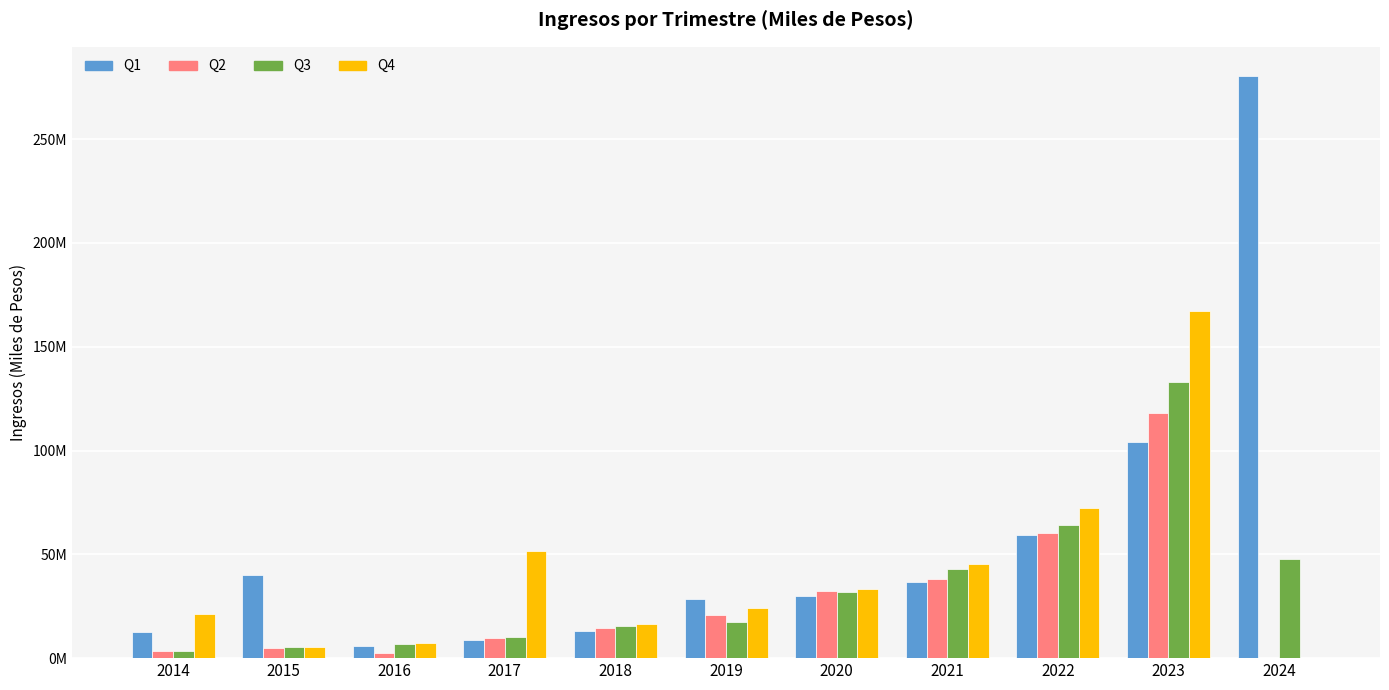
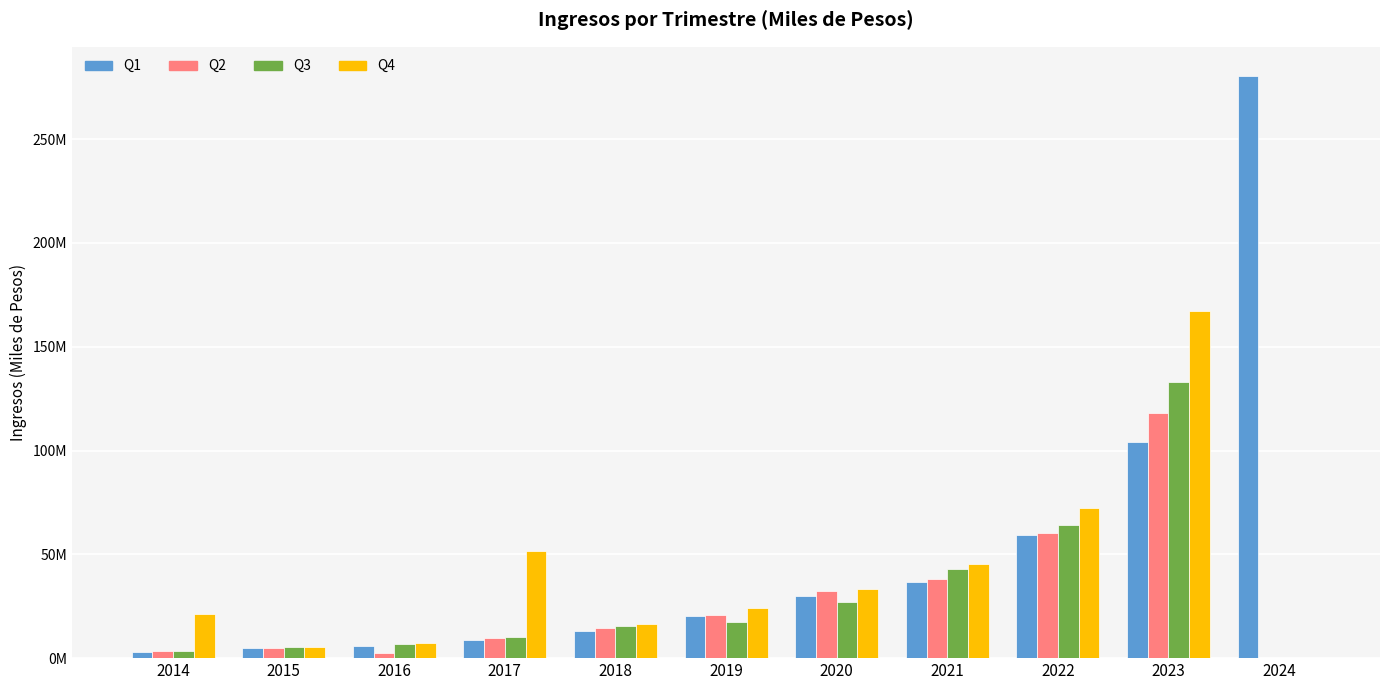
Q1, 2014: 13000000 -> 3000000
Q1, 2015: 40000000 -> 5000000
Q1, 2019: 29000000 -> 20000000
Q3, 2020: 32000000 -> 27000000
Q3, 2024: 48000000 -> 0
